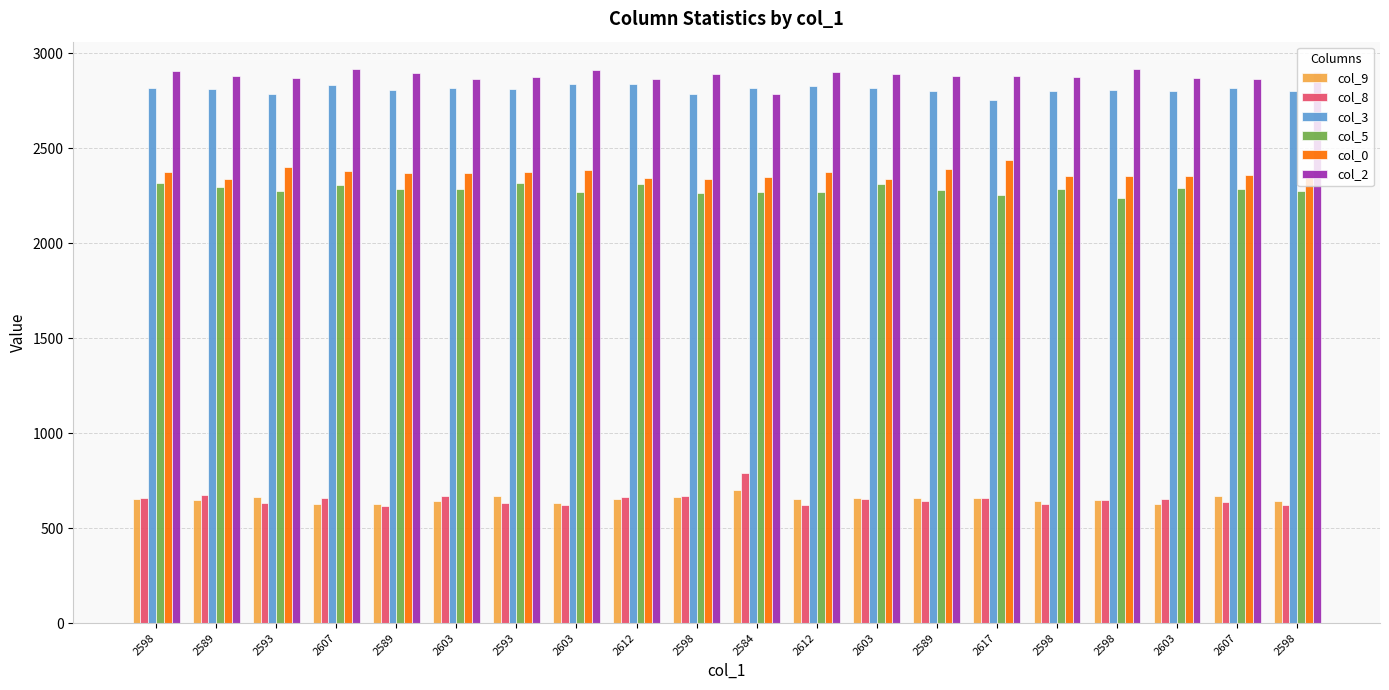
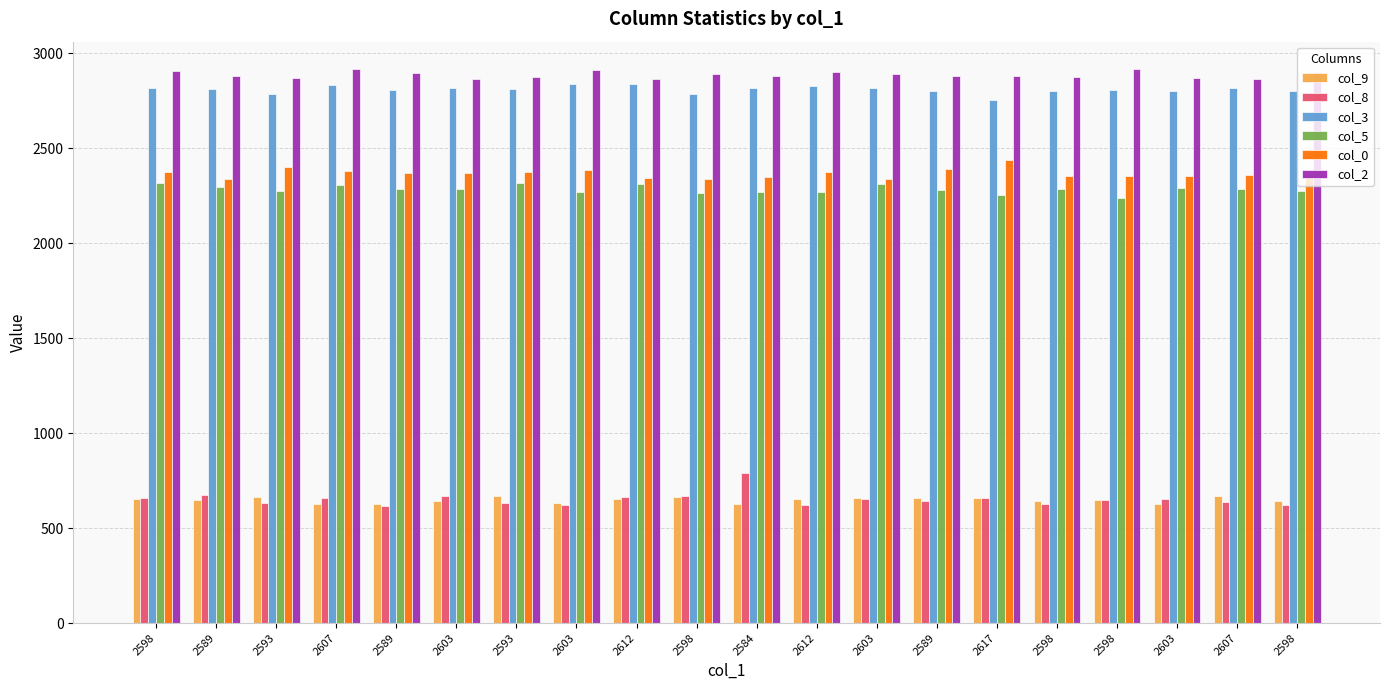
col_9, 2584: 700 -> 630
col_2, 2584: 2780 -> 2880
